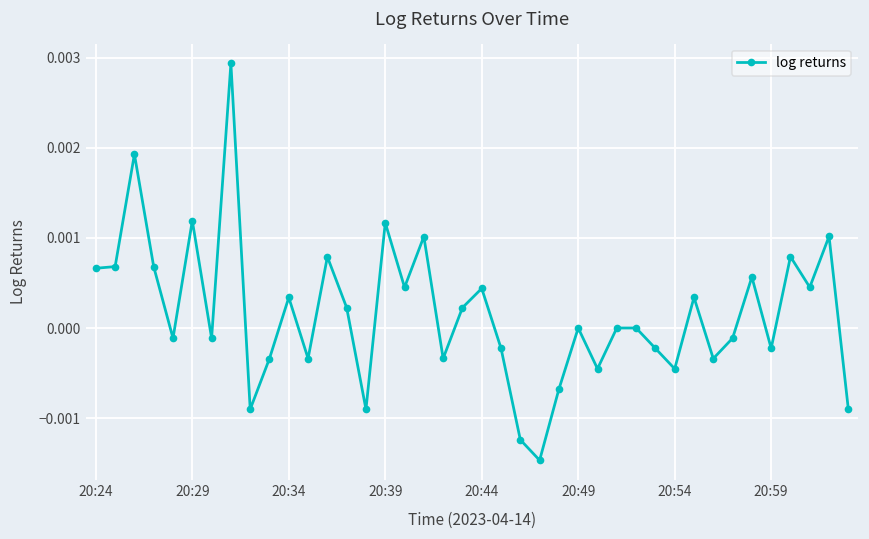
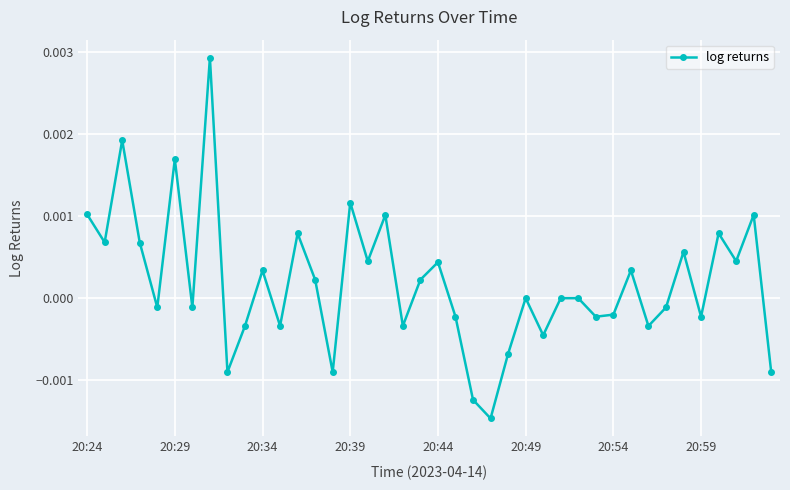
20:24: 0.0007 -> 0.0010
20:29: 0.0012 -> 0.0017
20:54: -0.0005 -> -0.0002
